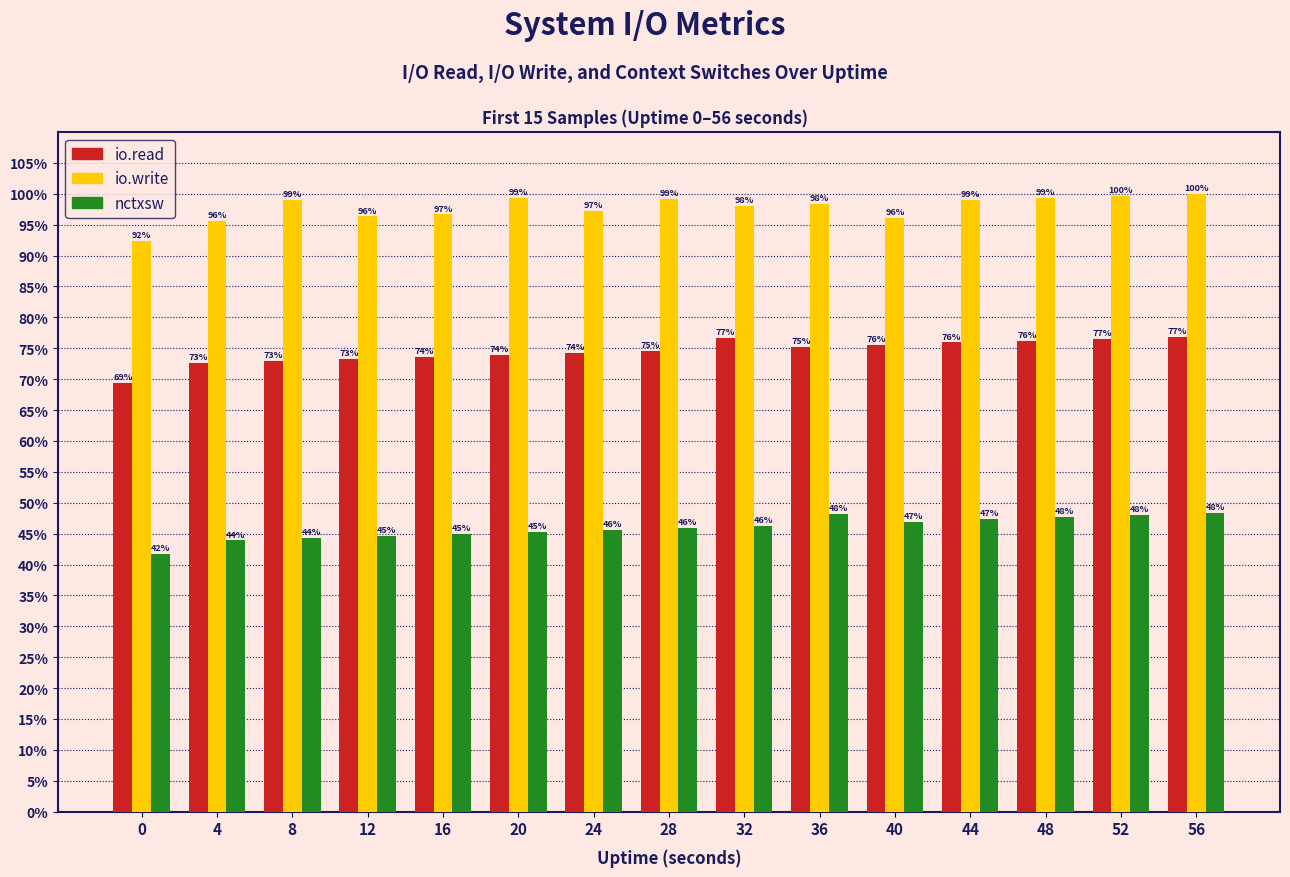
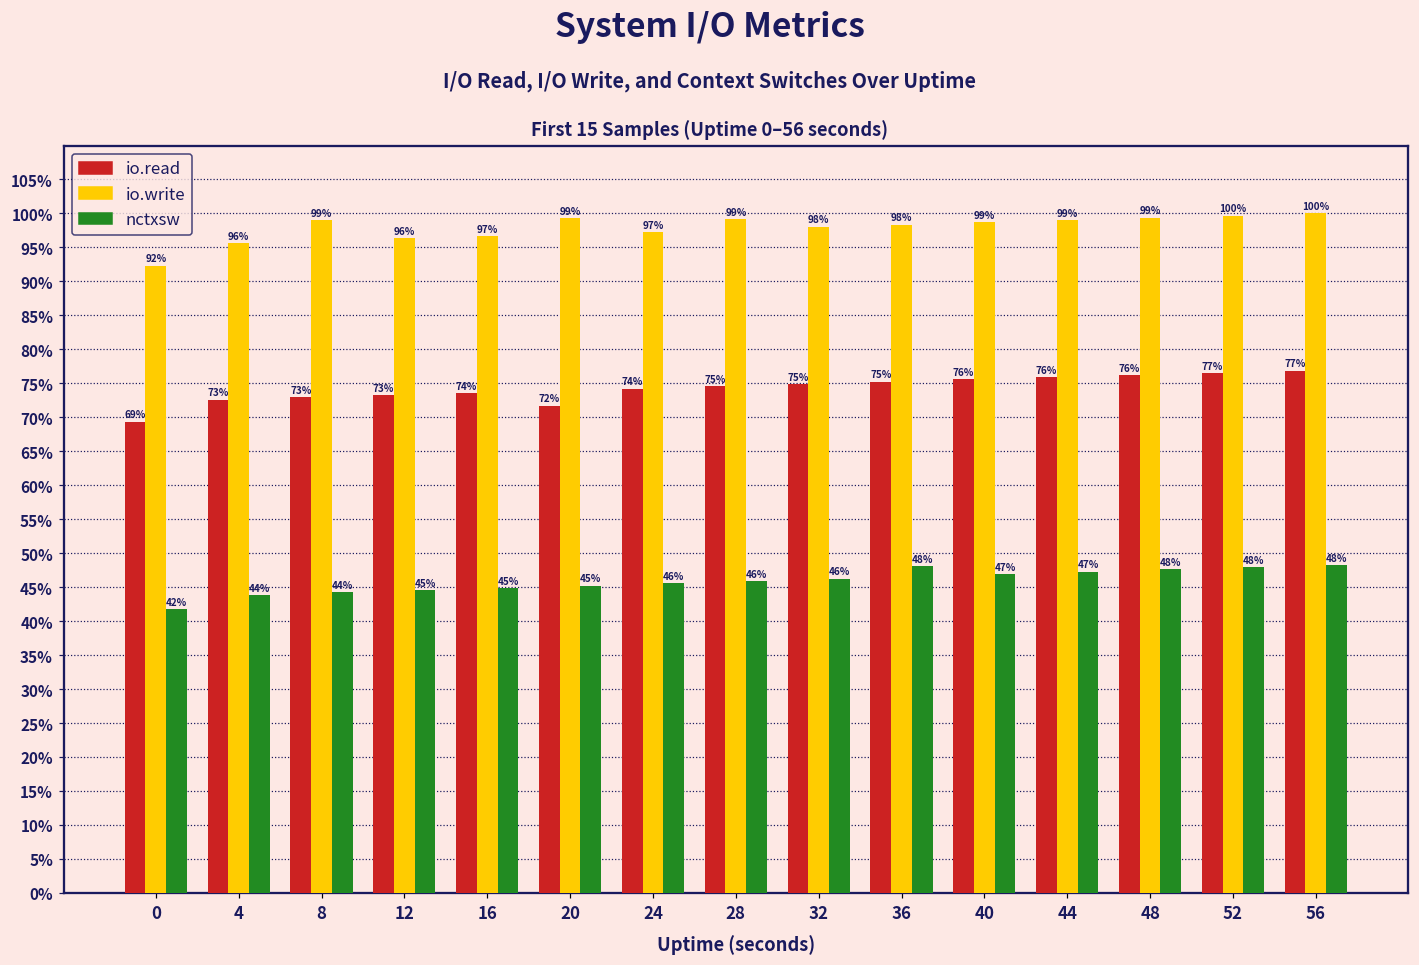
io.read, 20: 74% -> 72%
io.read, 32: 77% -> 75%
io.write, 40: 96% -> 99%
